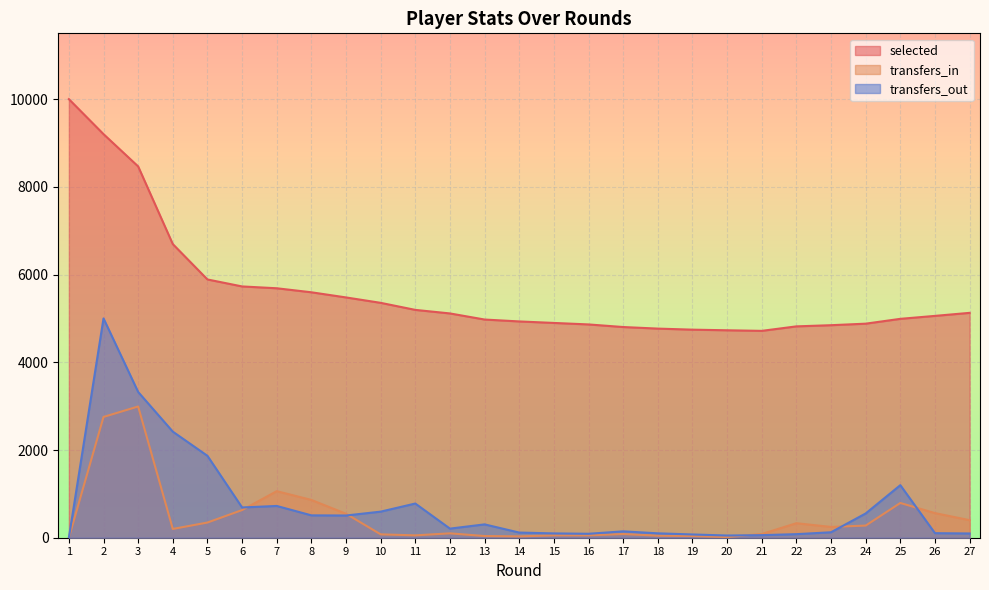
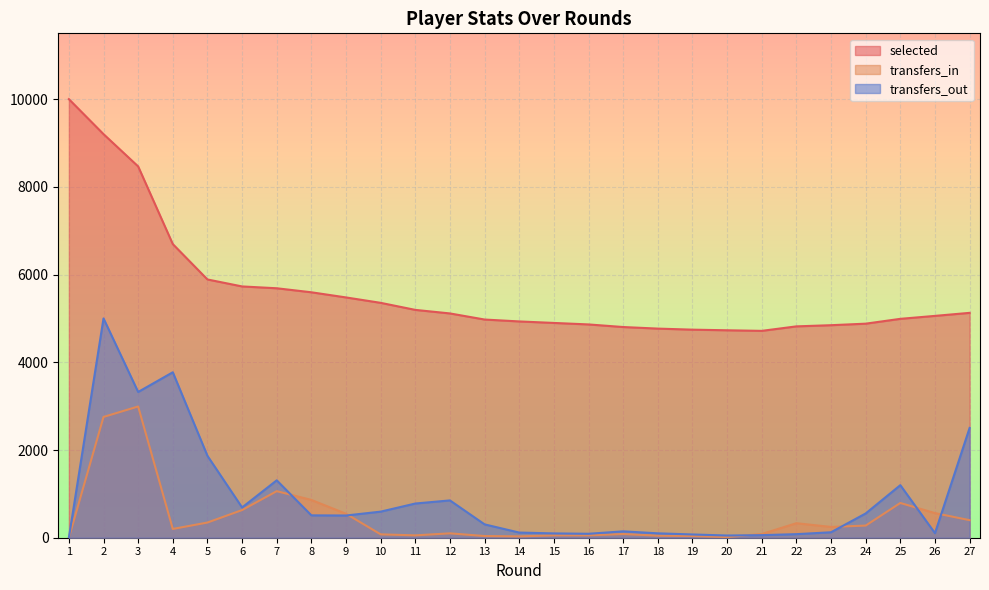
transfers_out, 4: 2400 -> 3800
transfers_out, 7: 700 -> 1300
transfers_out, 12: 200 -> 900
transfers_out, 27: 100 -> 2500
